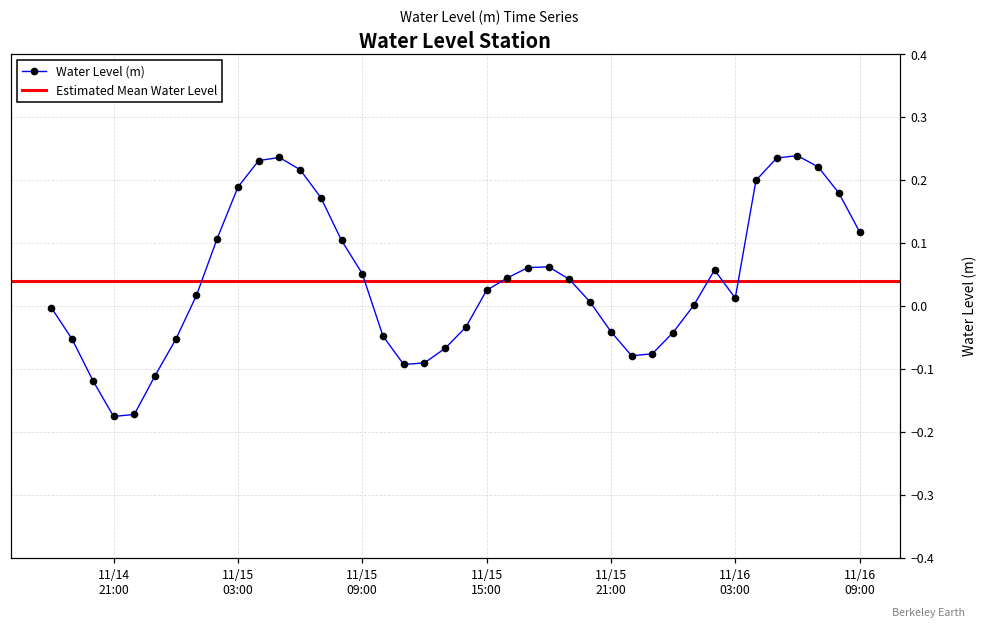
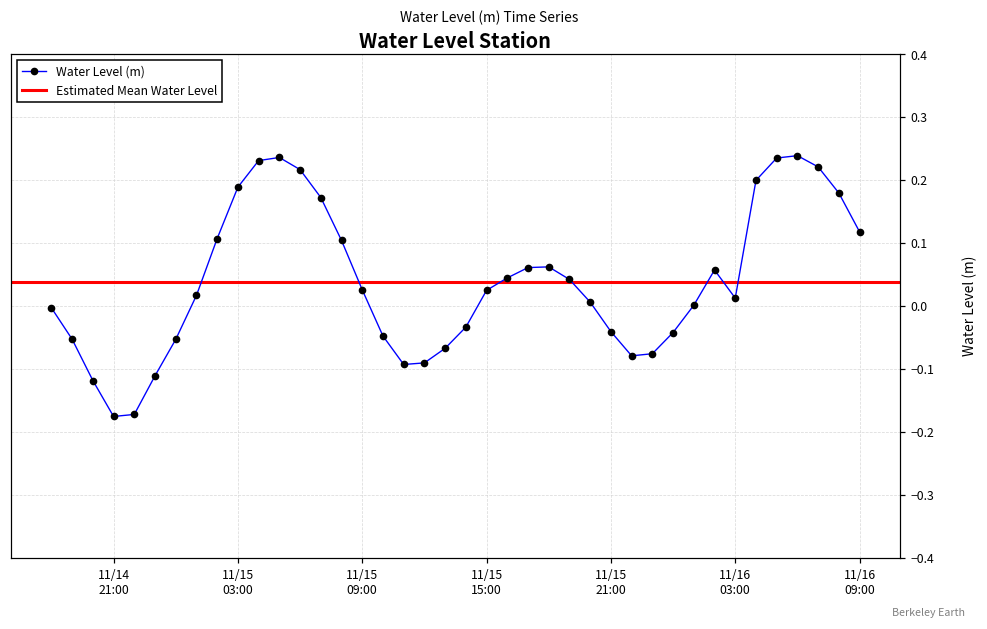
11/15 09:00: 0.05 -> 0.03
